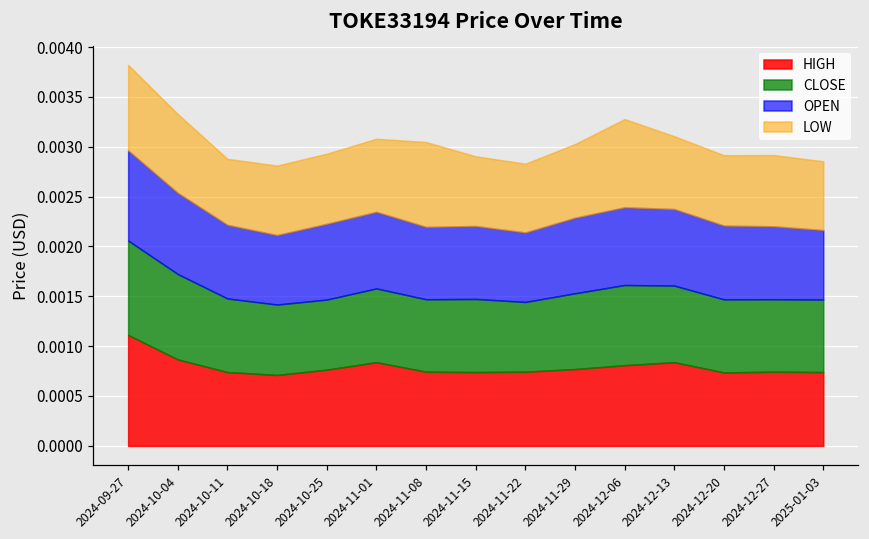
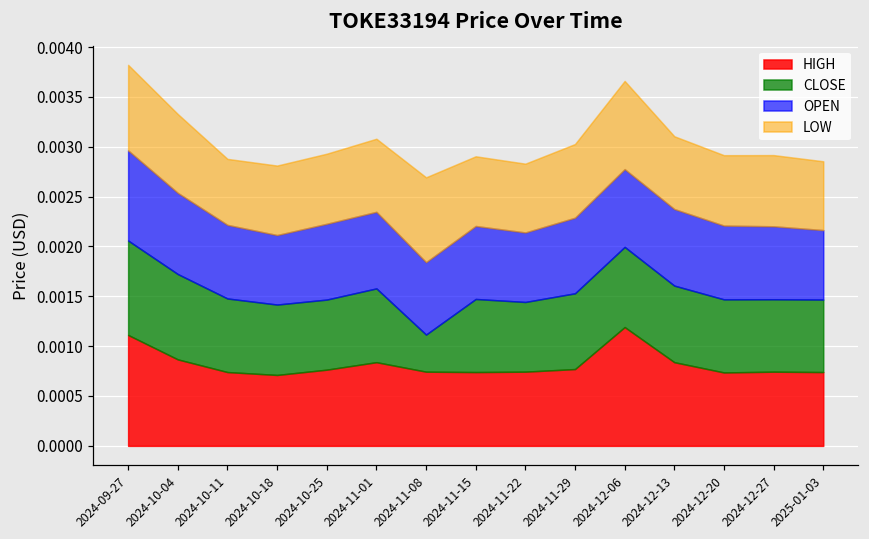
CLOSE, 2024-11-08: 0.0007 -> 0.0004
HIGH, 2024-12-06: 0.0008 -> 0.0012
